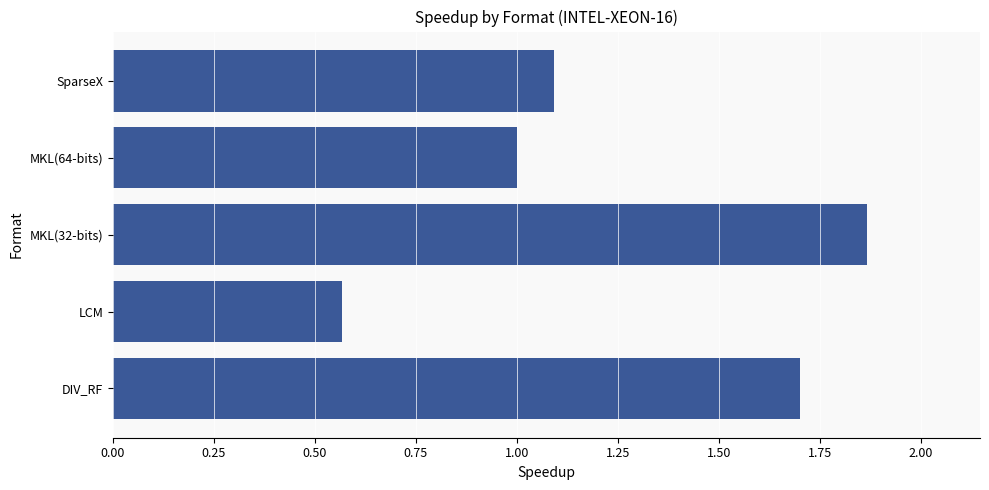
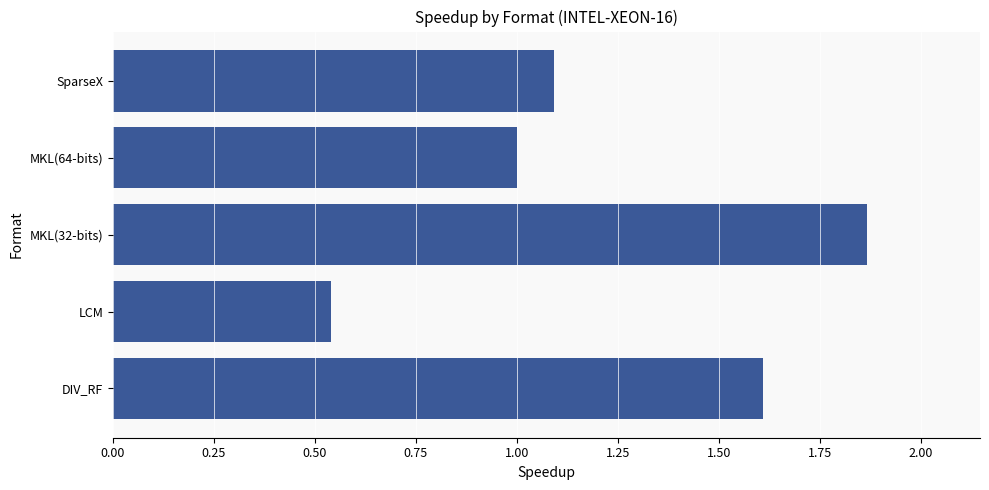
LCM: 0.57 -> 0.54
DIV_RF: 1.70 -> 1.61
